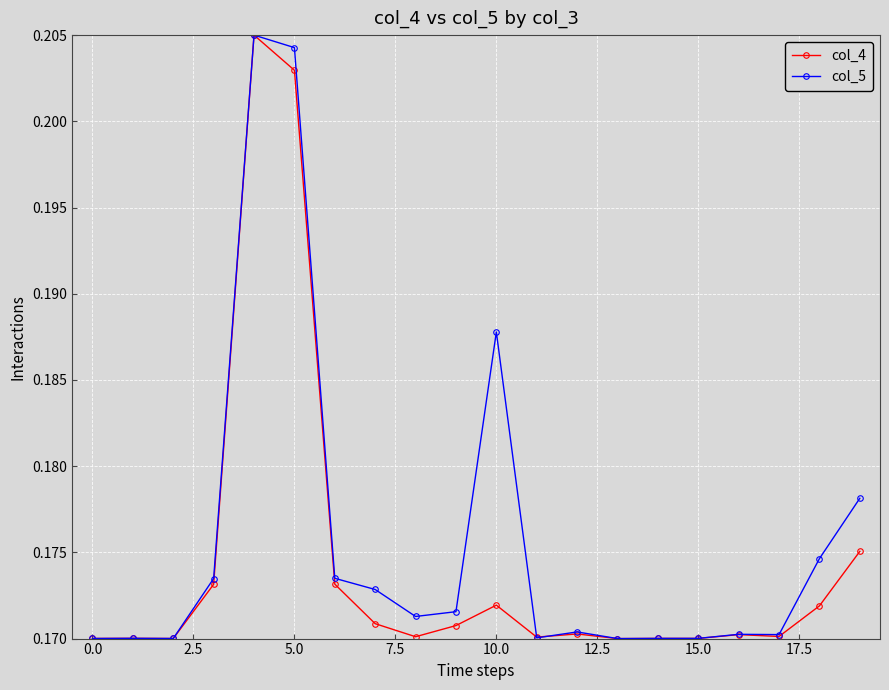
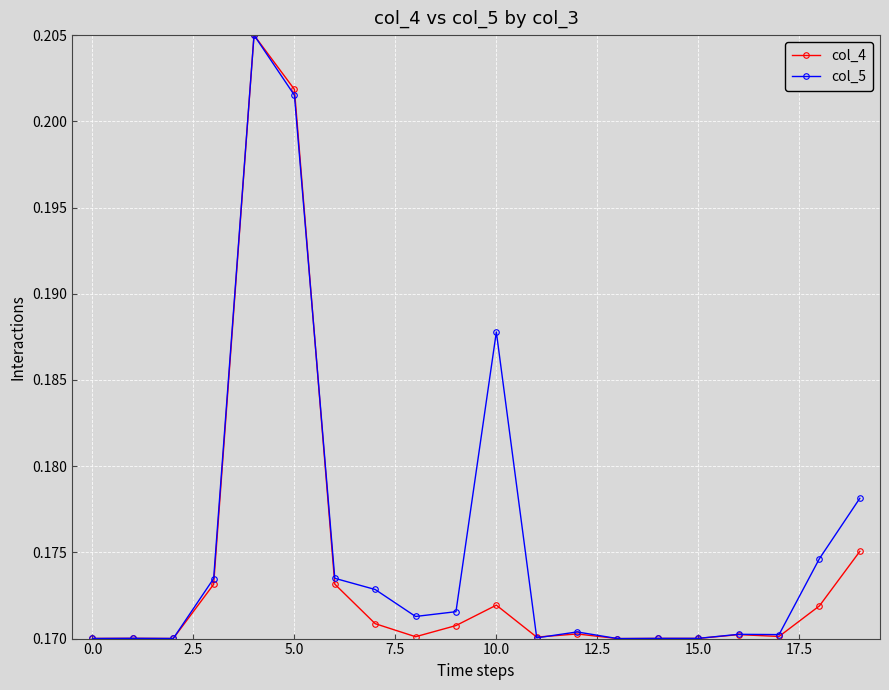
col_4, 5.0: 0.2030 -> 0.2019
col_5, 5.0: 0.2043 -> 0.2015
